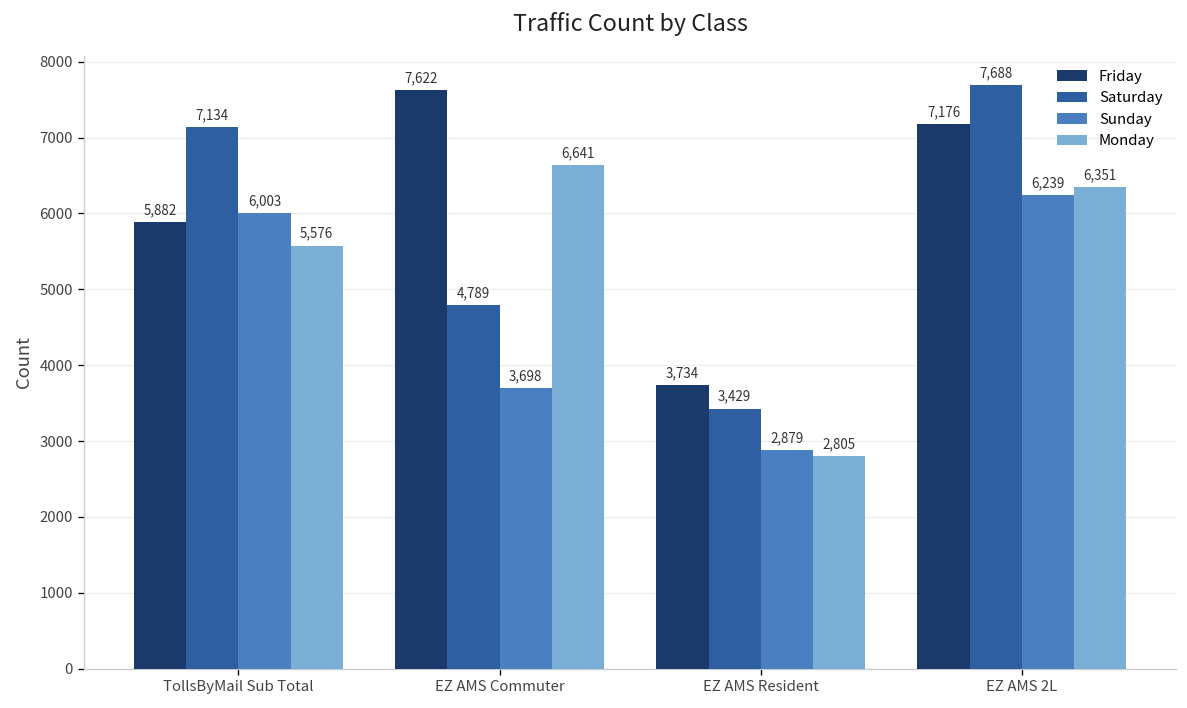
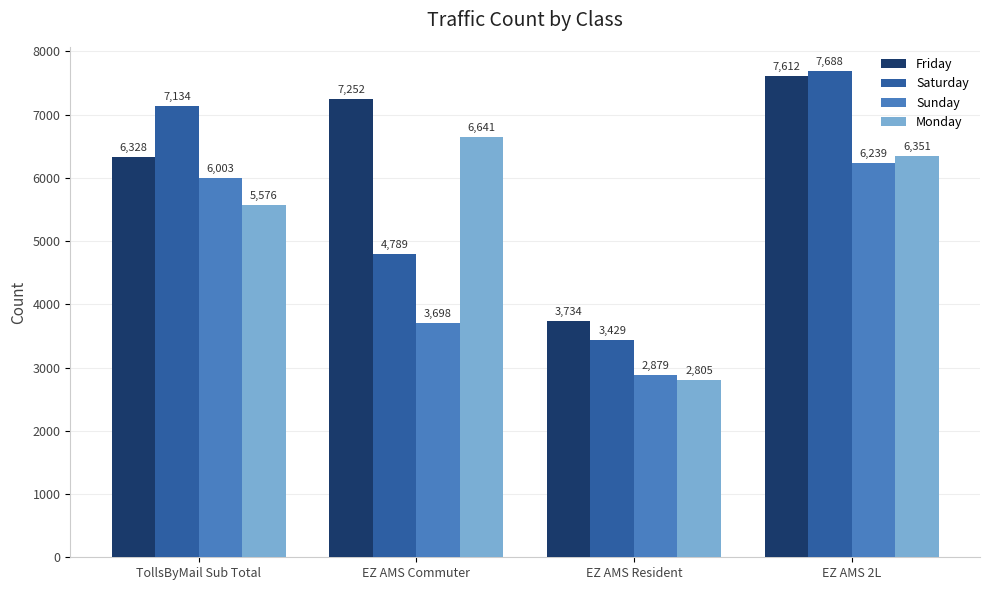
Friday, TollsByMail Sub Total: 5,882 -> 6,328
Friday, EZ AMS Commuter: 7,622 -> 7,252
Friday, EZ AMS 2L: 7,176 -> 7,612
